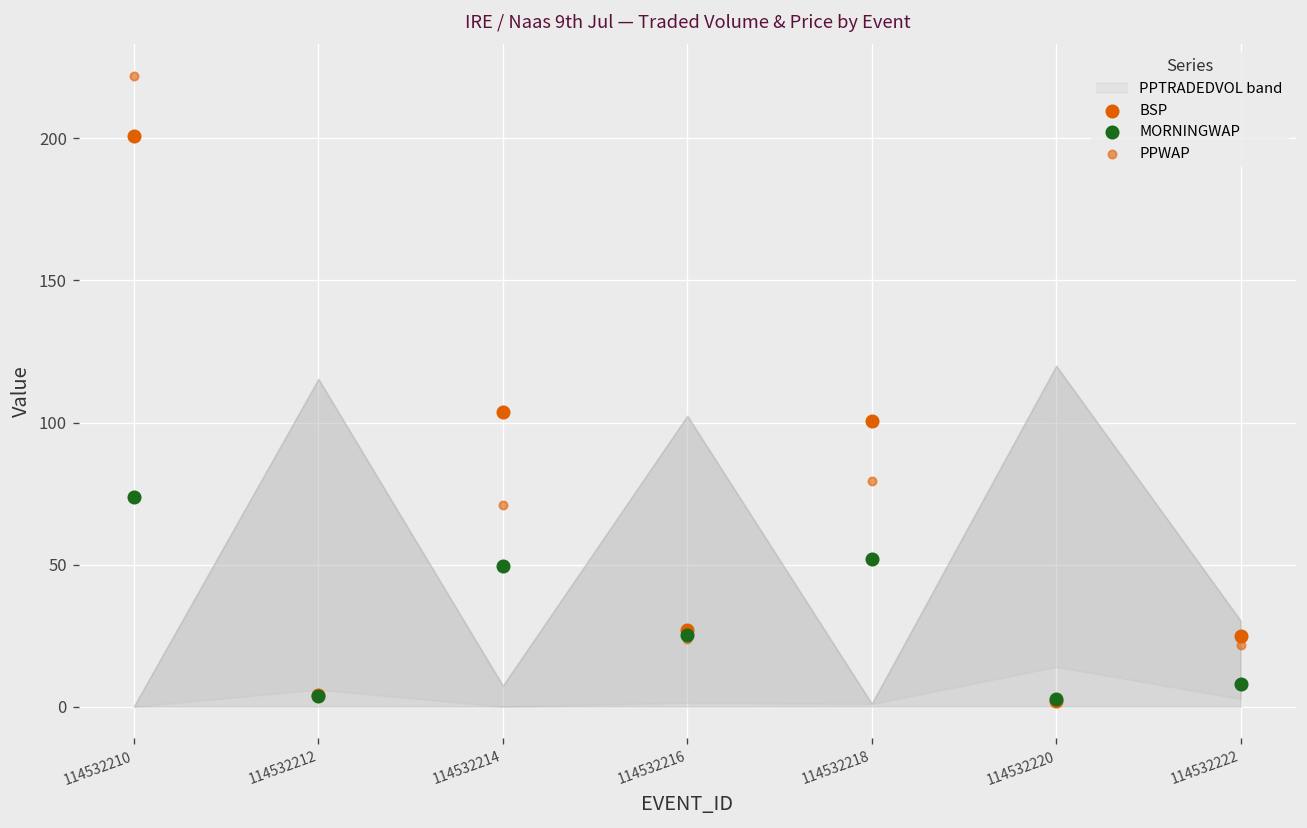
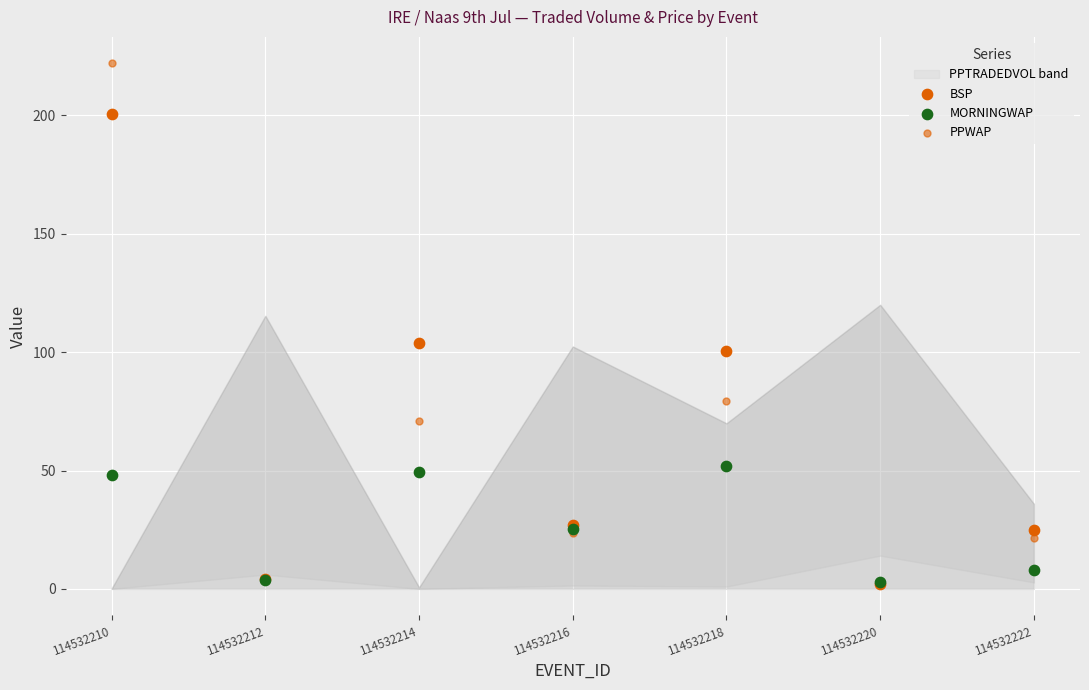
MORNINGWAP, 114532210: 74 -> 48
PPTRADEDVOL band, 114532214: 7 -> 1
PPTRADEDVOL band, 114532218: 1 -> 70
PPTRADEDVOL band, 114532222: 30 -> 36
